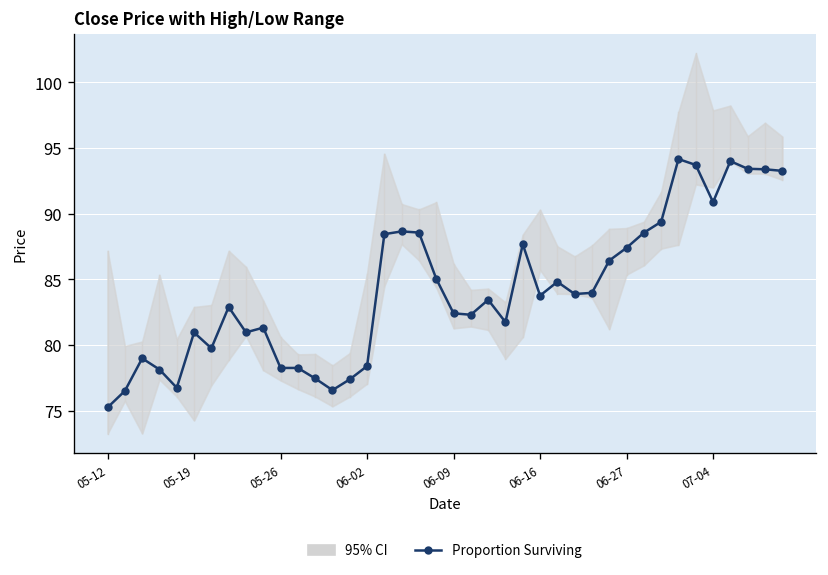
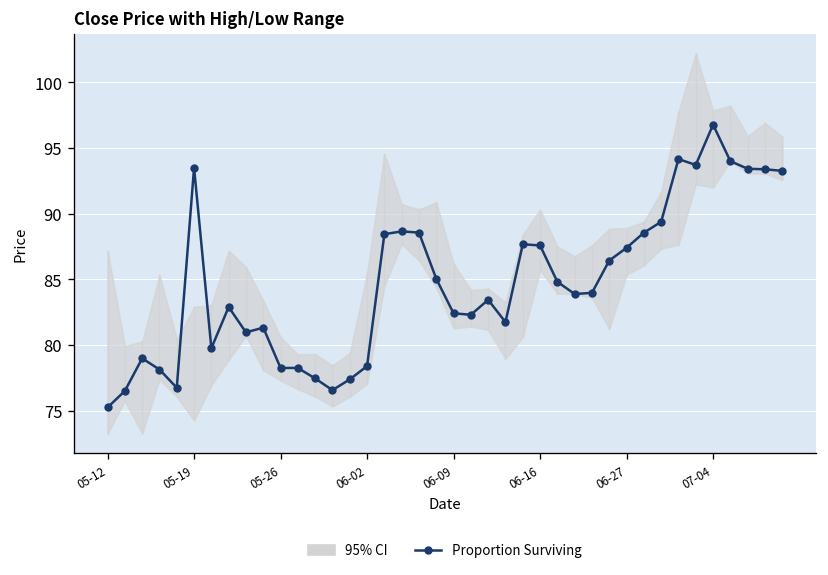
Proportion Surviving, 05-19: 81.0 -> 93.5
Proportion Surviving, 06-16: 83.8 -> 87.6
Proportion Surviving, 07-04: 90.9 -> 96.8
